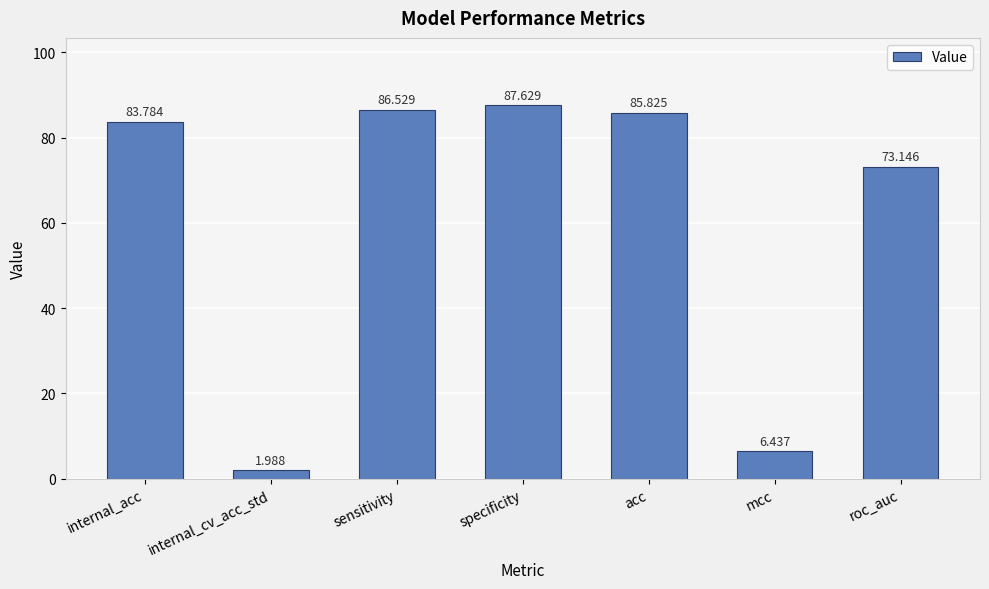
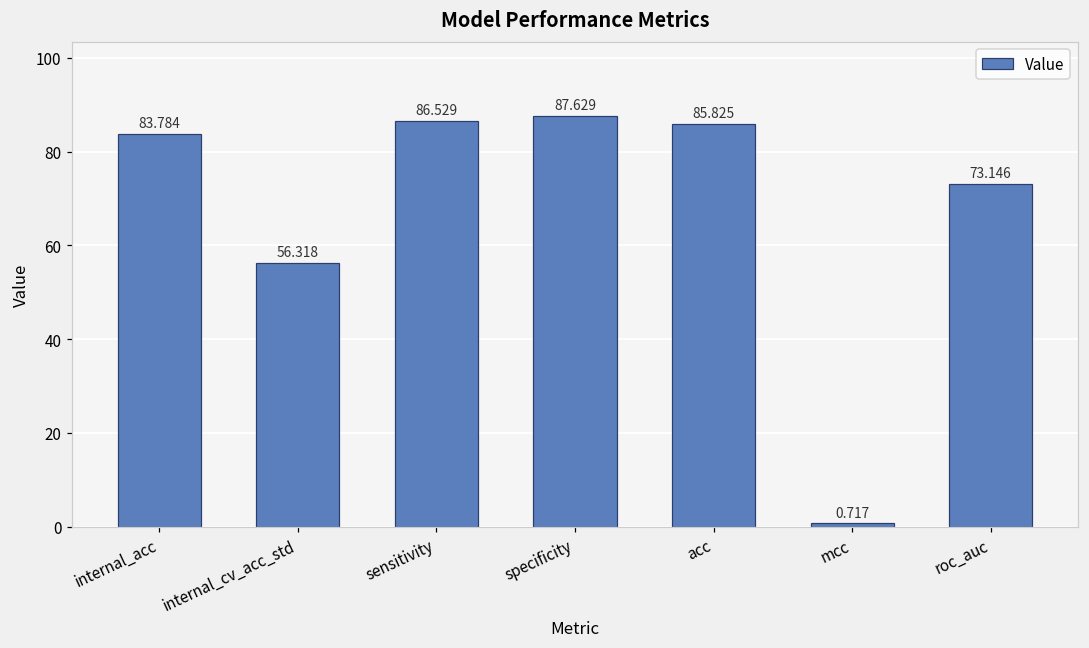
internal_cv_acc_std: 1.988 -> 56.318
mcc: 6.437 -> 0.717
